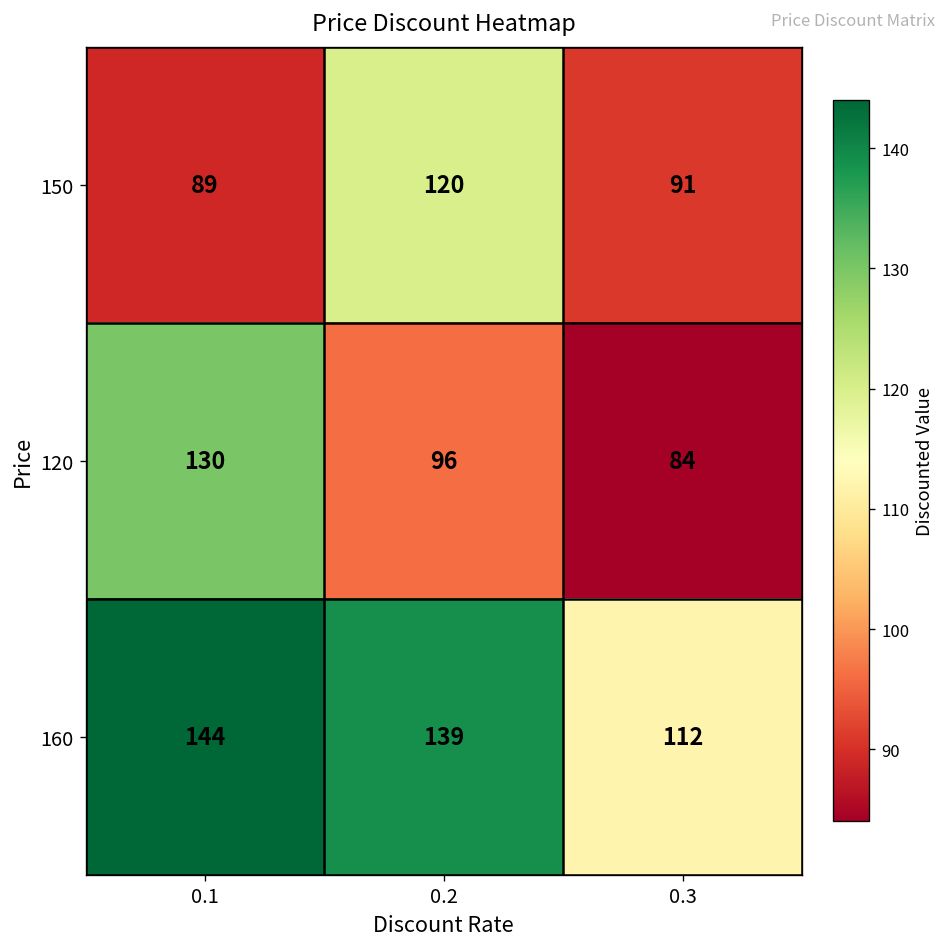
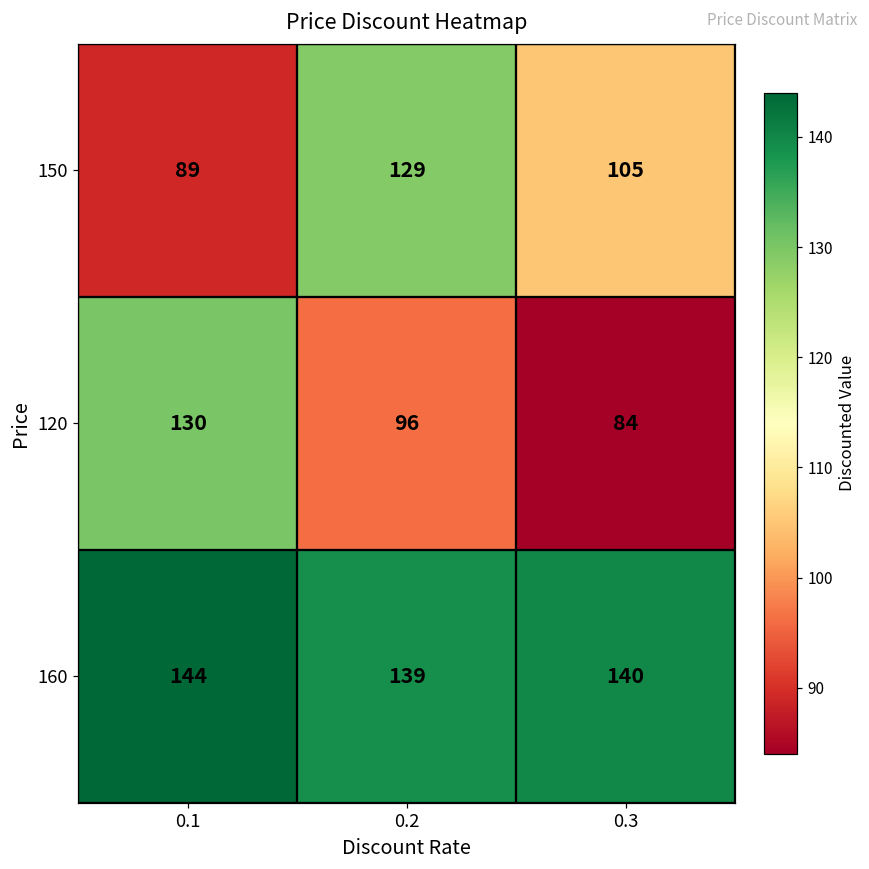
150, 0.2: 120 -> 129
150, 0.3: 91 -> 105
160, 0.3: 112 -> 140
